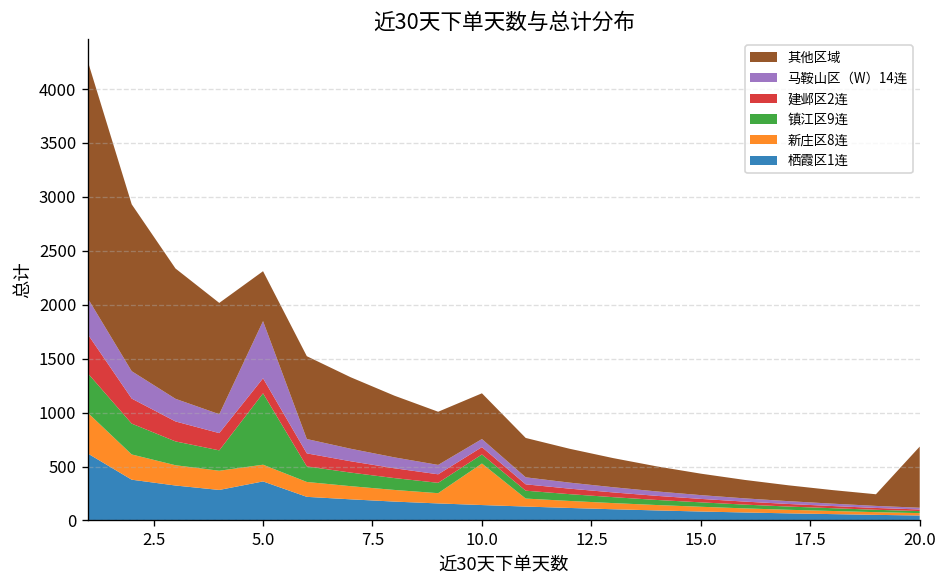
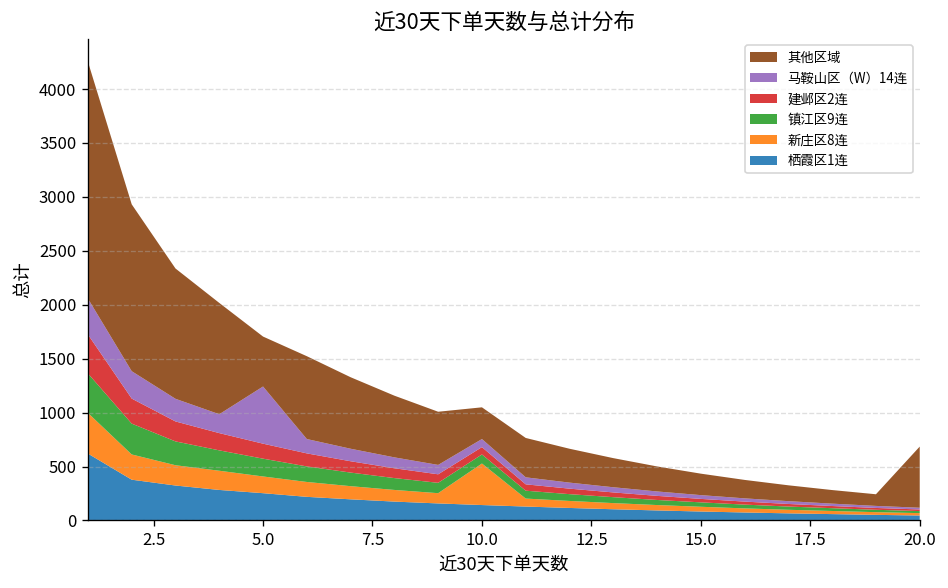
栖霞区1连, 5.0: 400 -> 300
镇江区9连, 5.0: 700 -> 200
其他区域, 10.0: 400 -> 300
